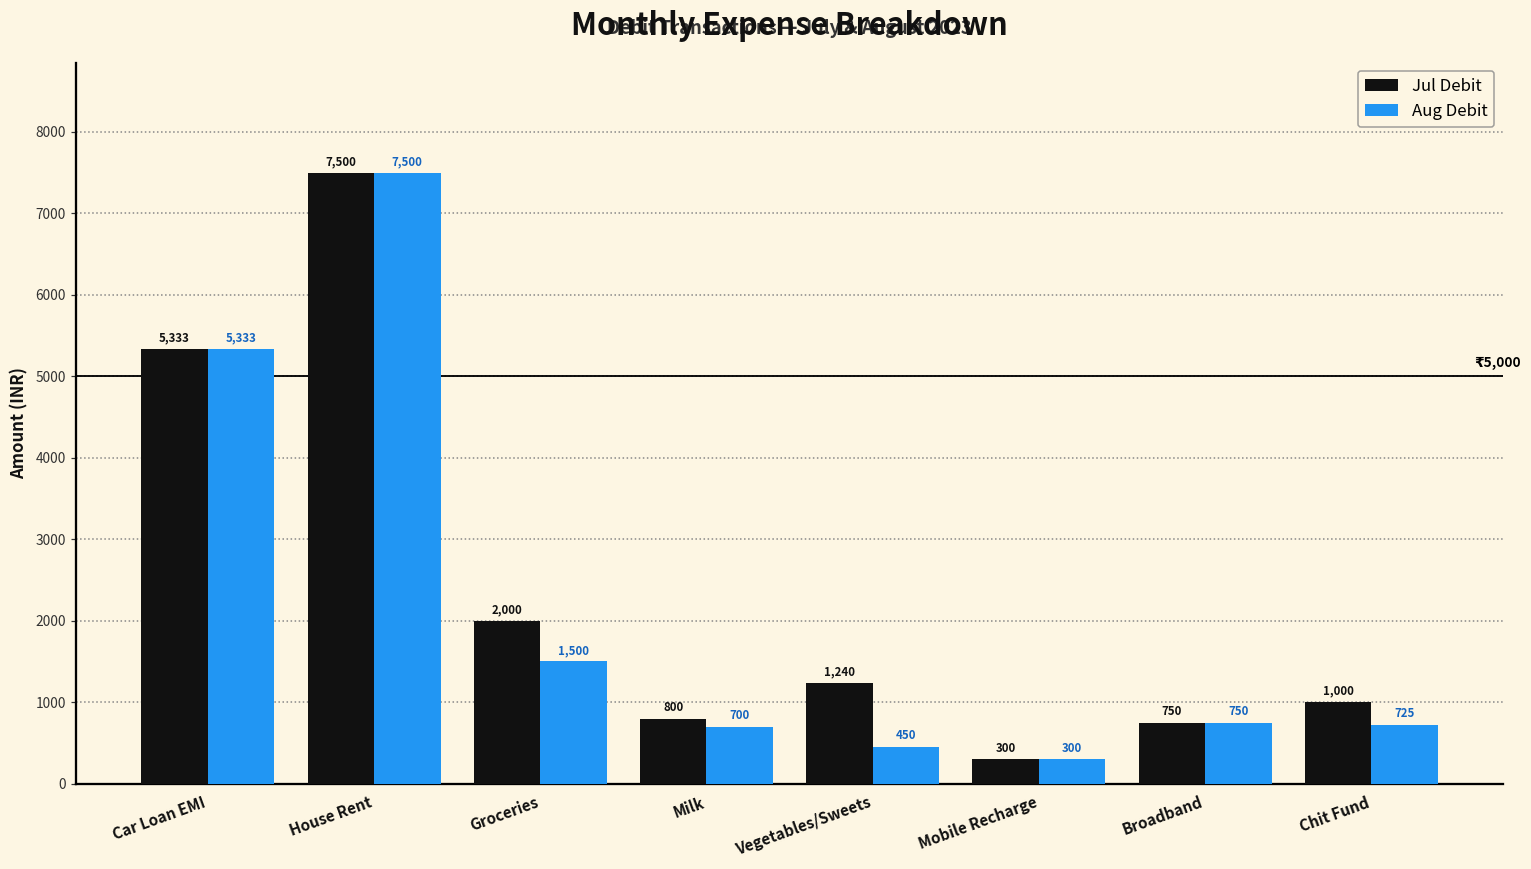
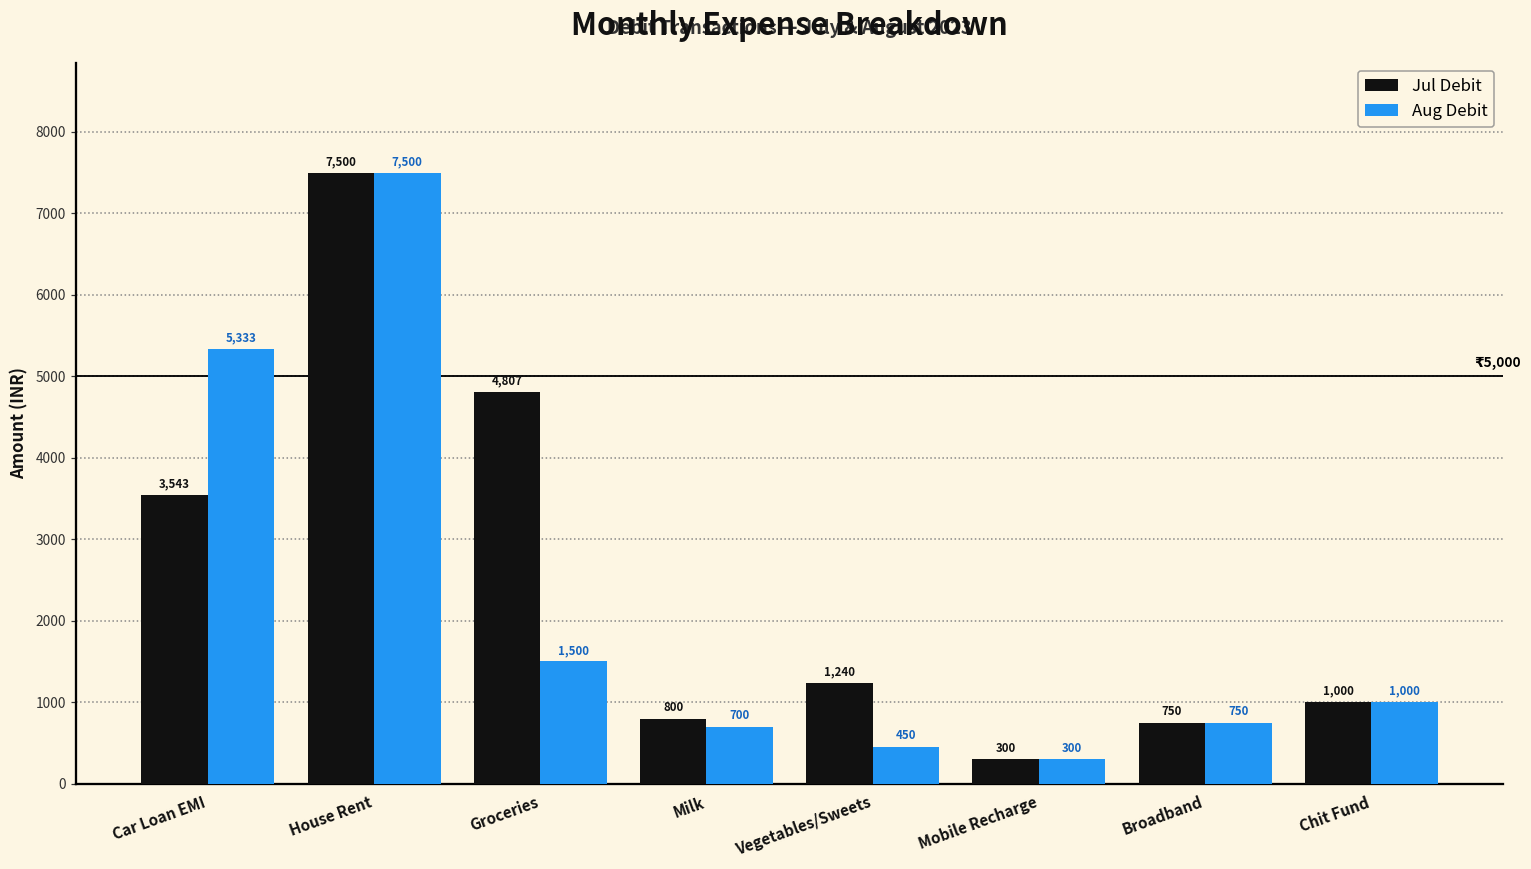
Jul Debit, Car Loan EMI: 5,333 -> 3,543
Jul Debit, Groceries: 2,000 -> 4,807
Aug Debit, Chit Fund: 725 -> 1,000
